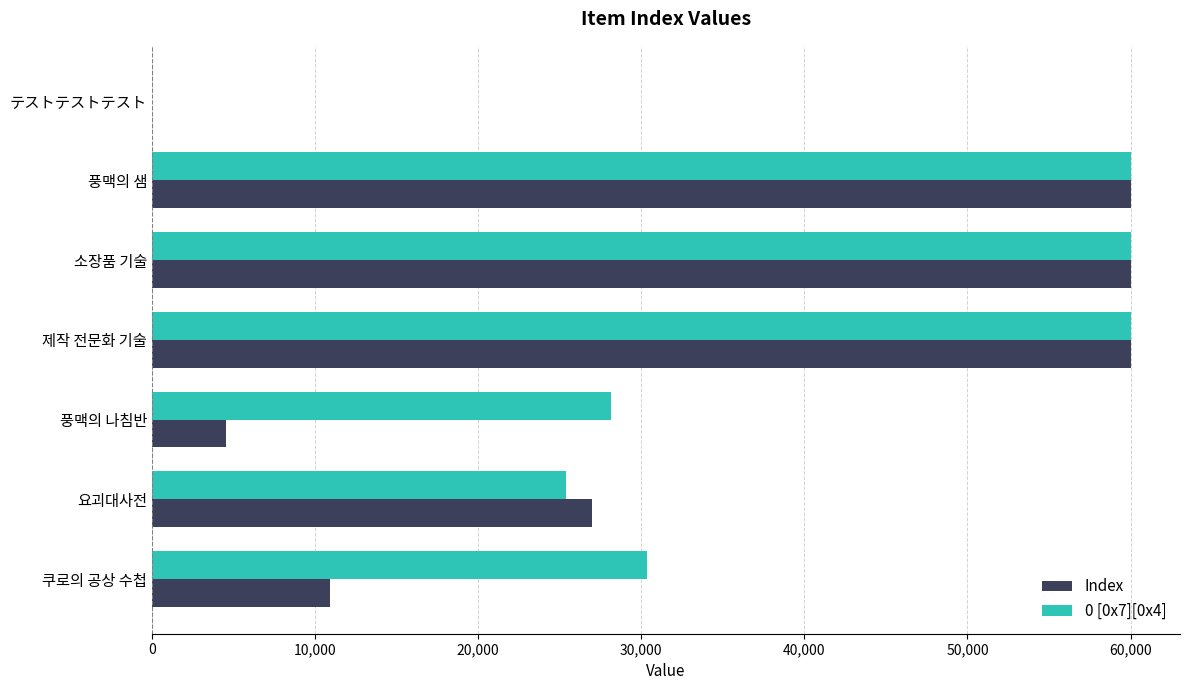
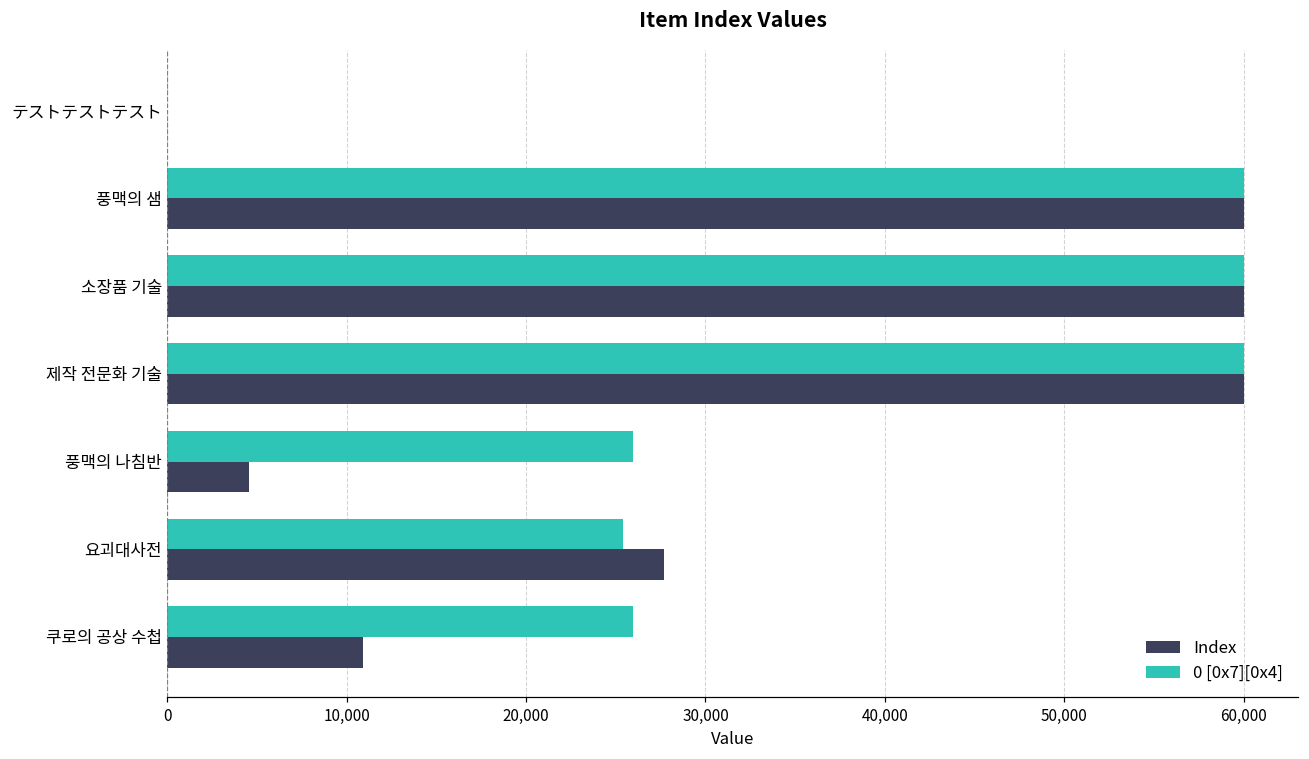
0 [0x7][0x4], 풍맥의 나침반: 28,100 -> 25,900
Index, 요괴대사전: 27,000 -> 27,700
0 [0x7][0x4], 쿠로의 공상 수첩: 30,400 -> 26,000
